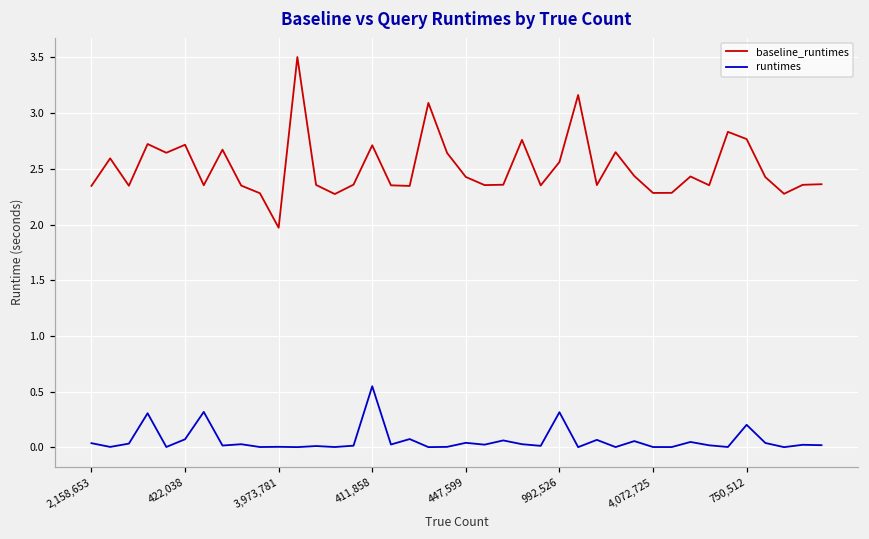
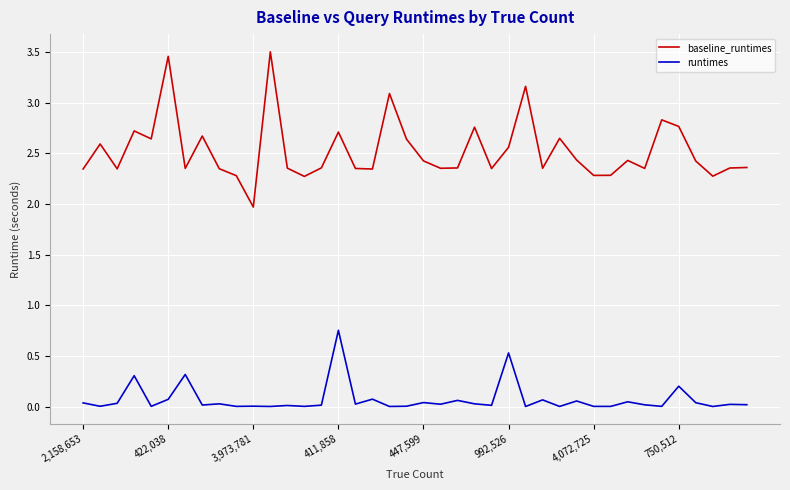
baseline_runtimes, 422,038: 2.72 -> 3.46
runtimes, 411,858: 0.55 -> 0.75
runtimes, 992,526: 0.31 -> 0.53
